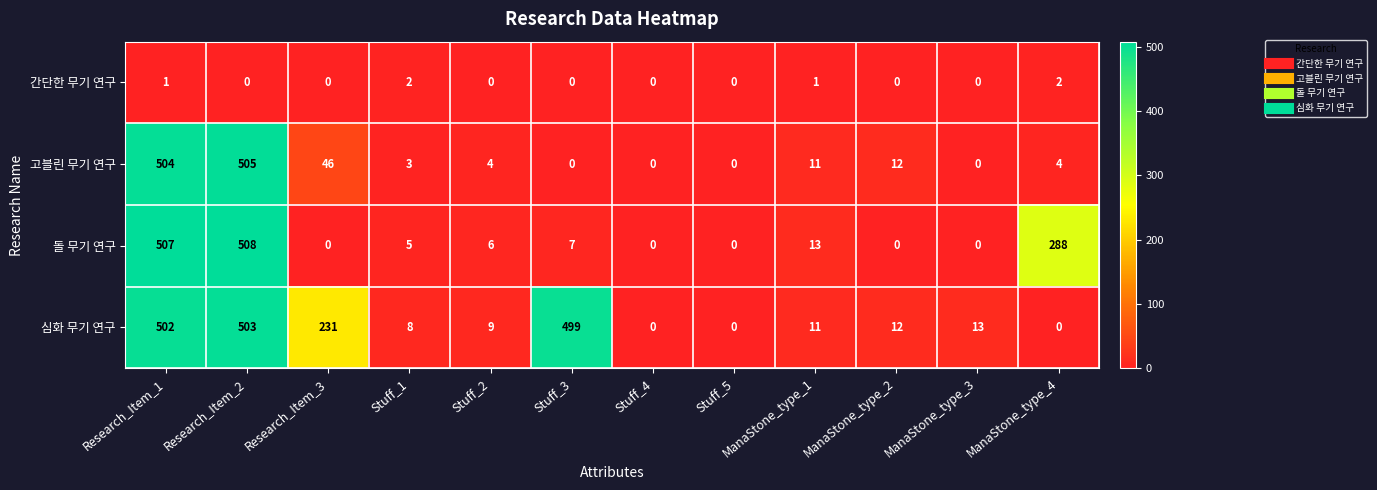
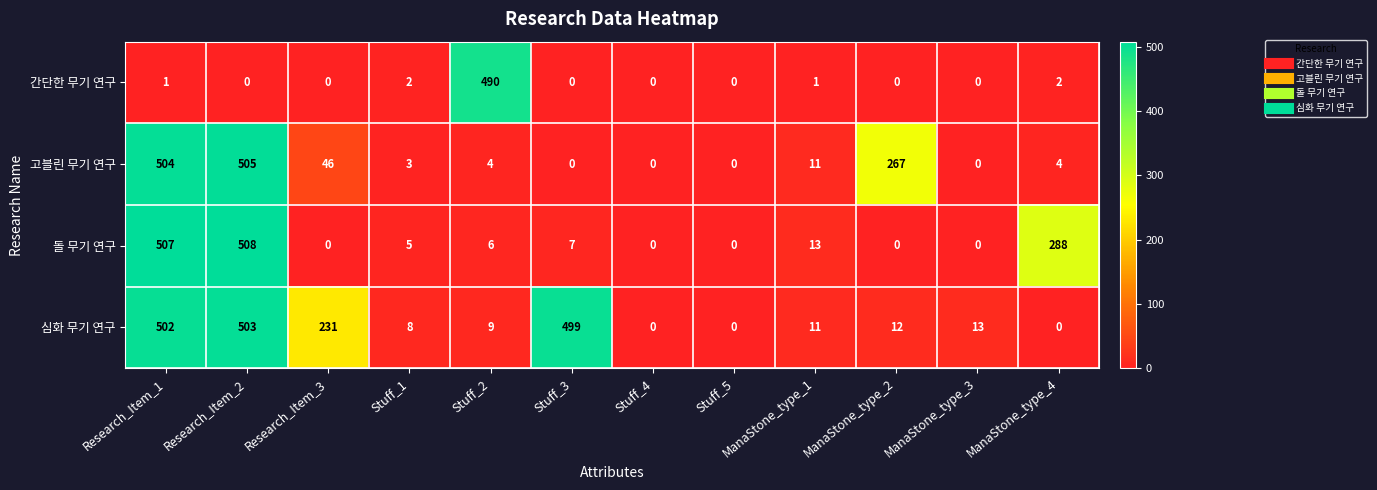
간단한 무기 연구, Stuff_2: 0 -> 490
고블린 무기 연구, ManaStone_type_2: 12 -> 267
